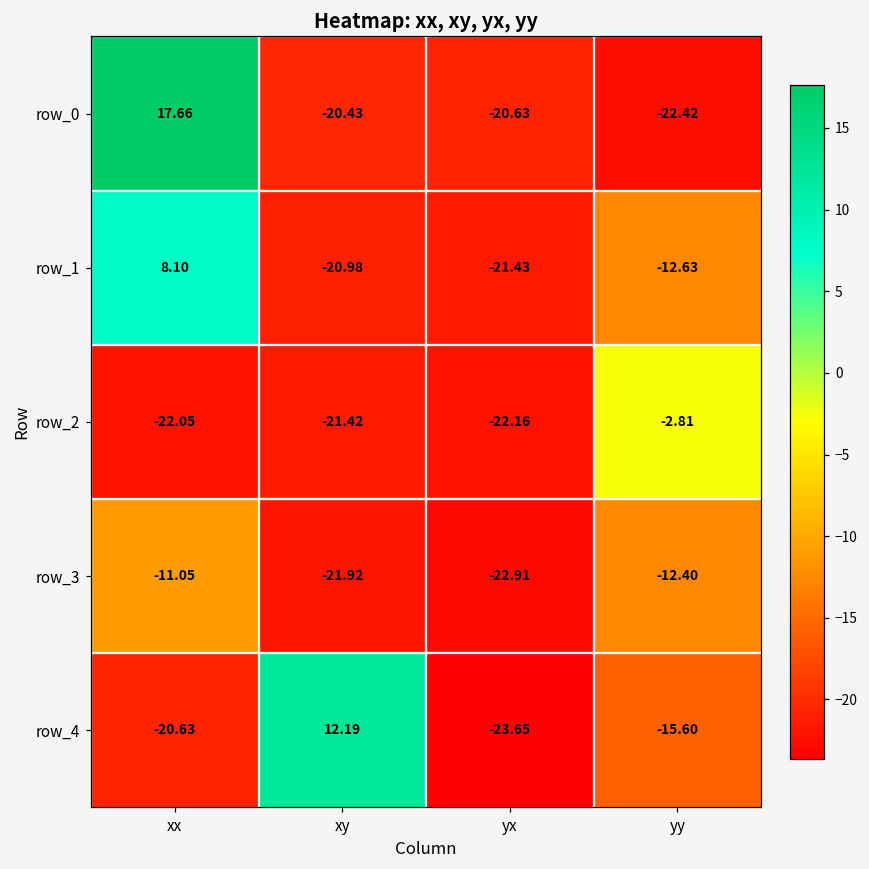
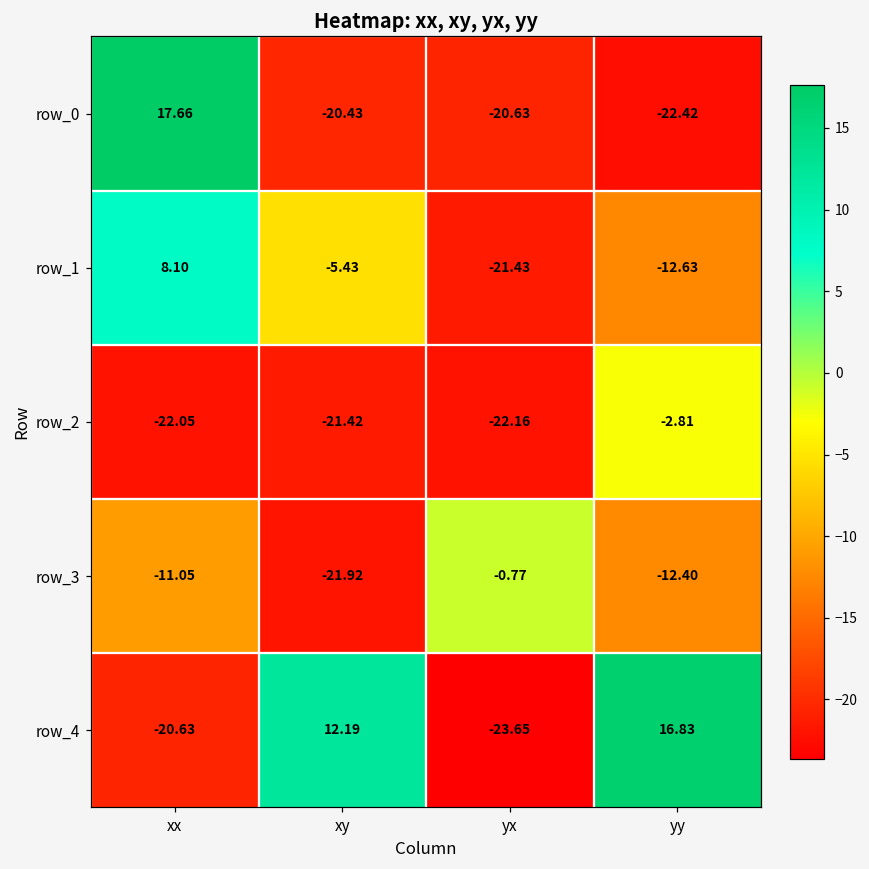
row_1, xy: -20.98 -> -5.43
row_3, yx: -22.91 -> -0.77
row_4, yy: -15.60 -> 16.83
